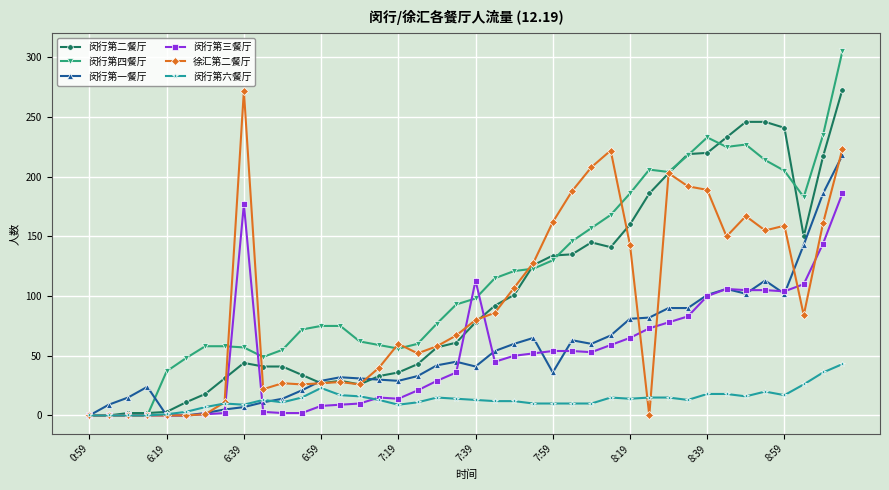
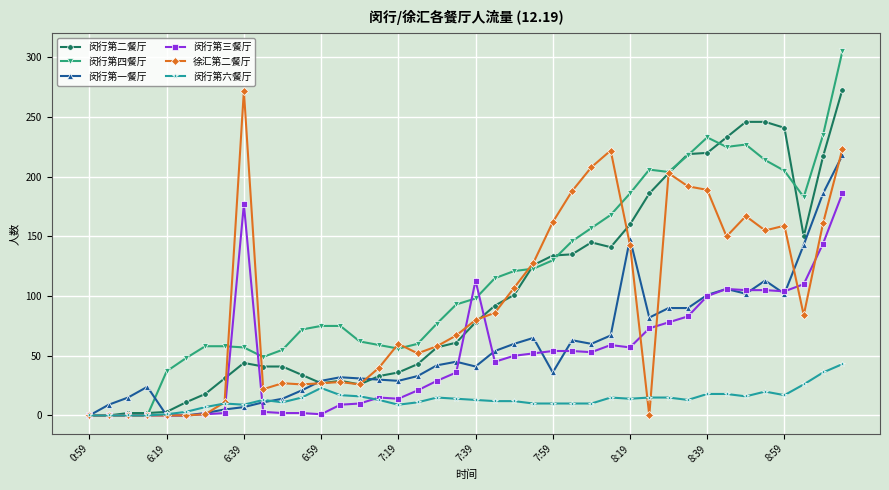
闵行第三餐厅, 6:59: 8 -> 1
闵行第一餐厅, 8:19: 81 -> 148
闵行第三餐厅, 8:19: 65 -> 57
